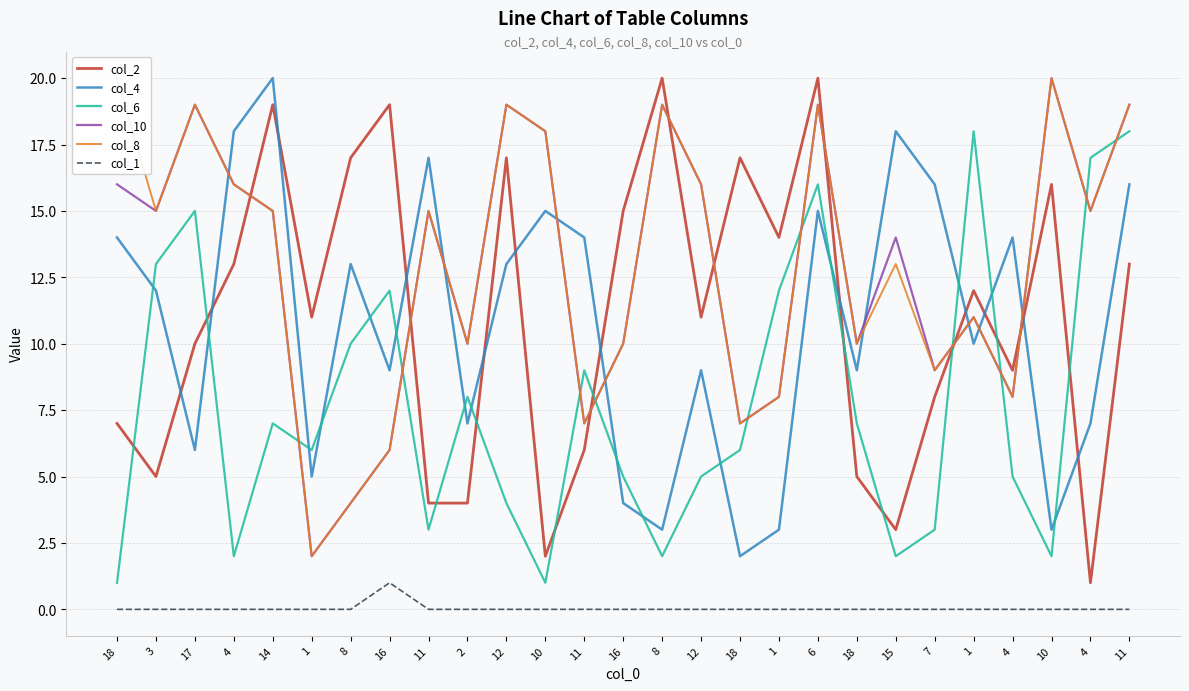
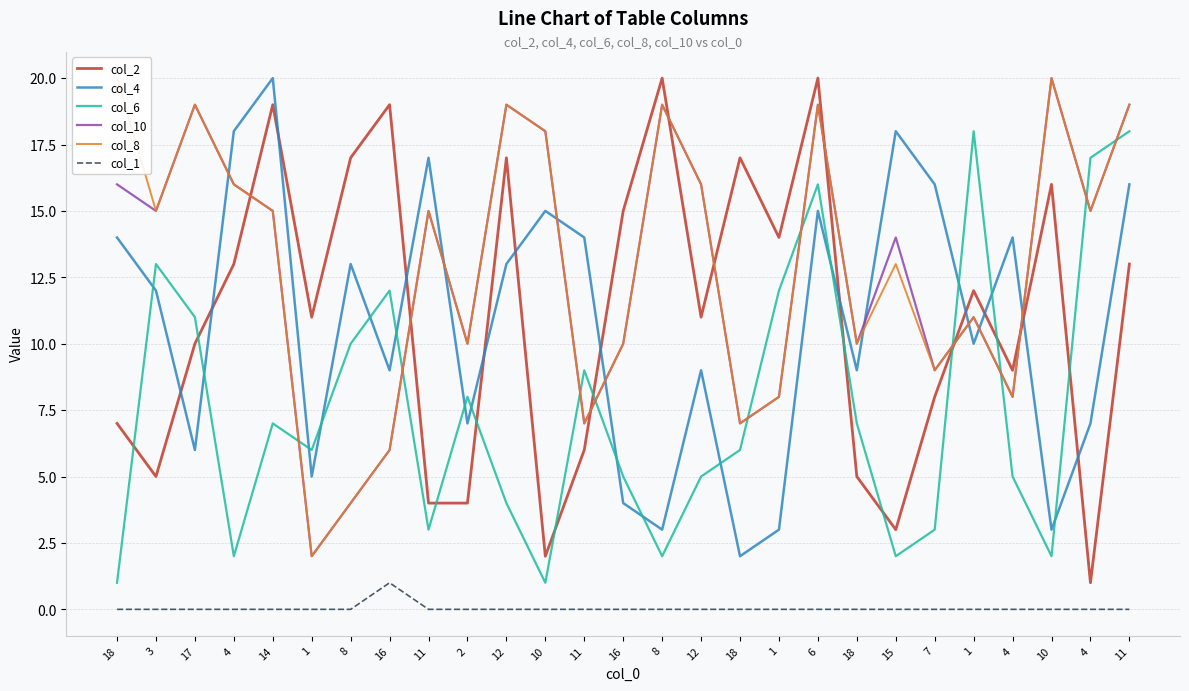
col_6, 17: 15 -> 11
